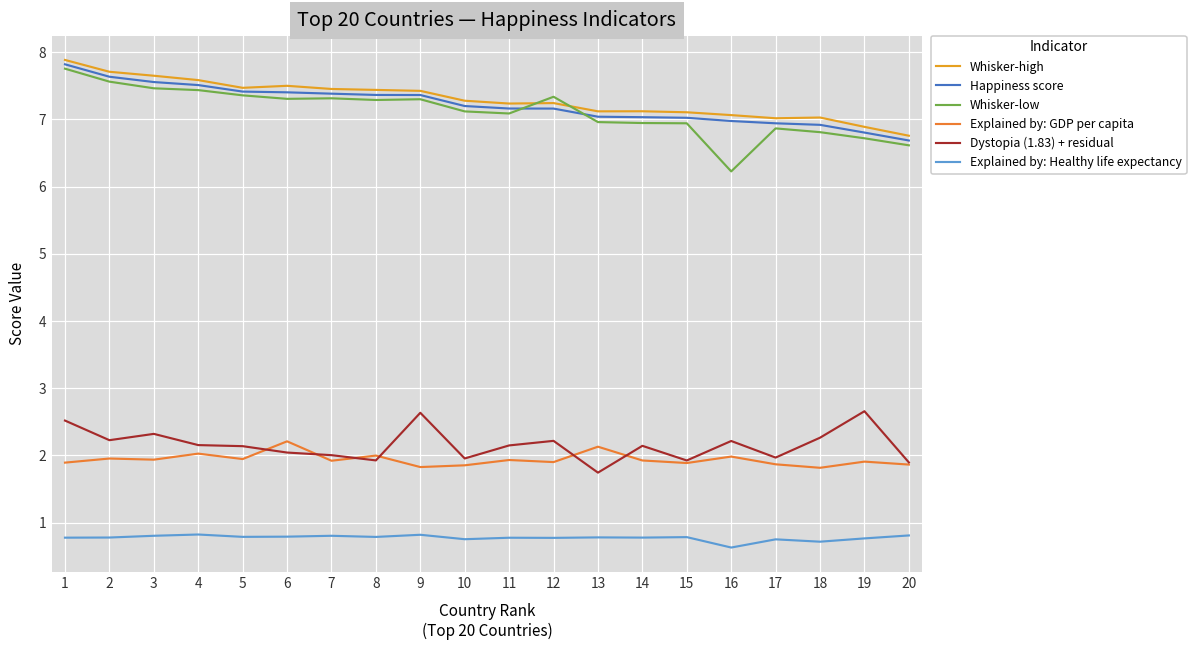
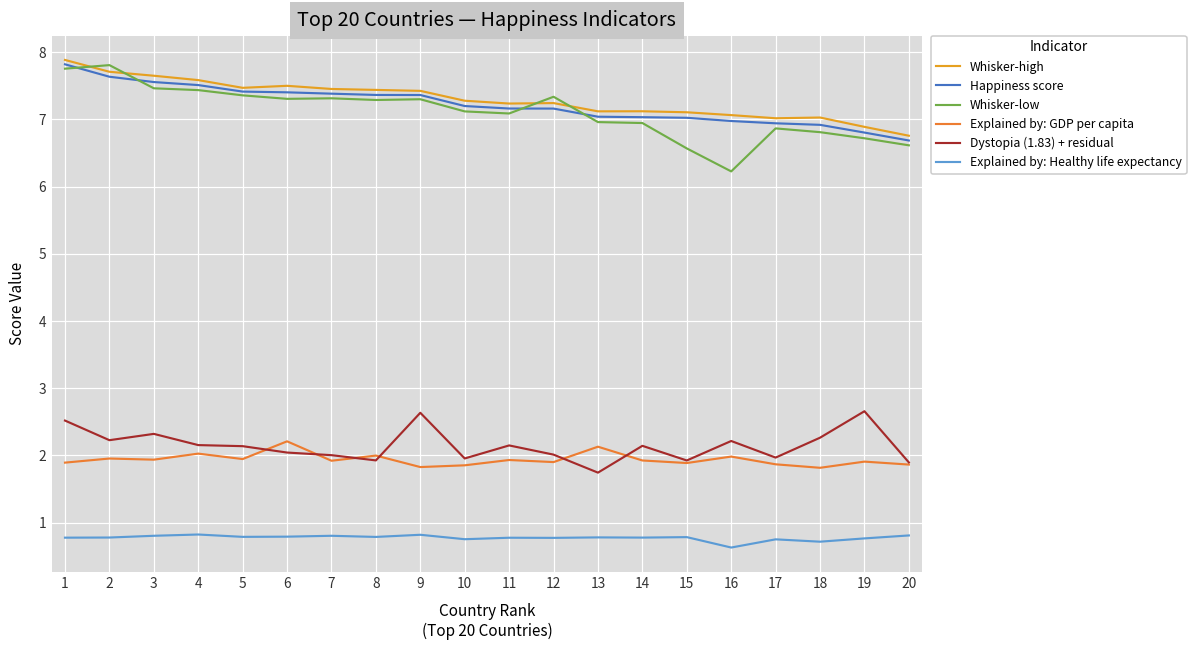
Whisker-low, 2: 7.6 -> 7.8
Dystopia (1.83) + residual, 12: 2.2 -> 2.0
Whisker-low, 15: 6.9 -> 6.6
